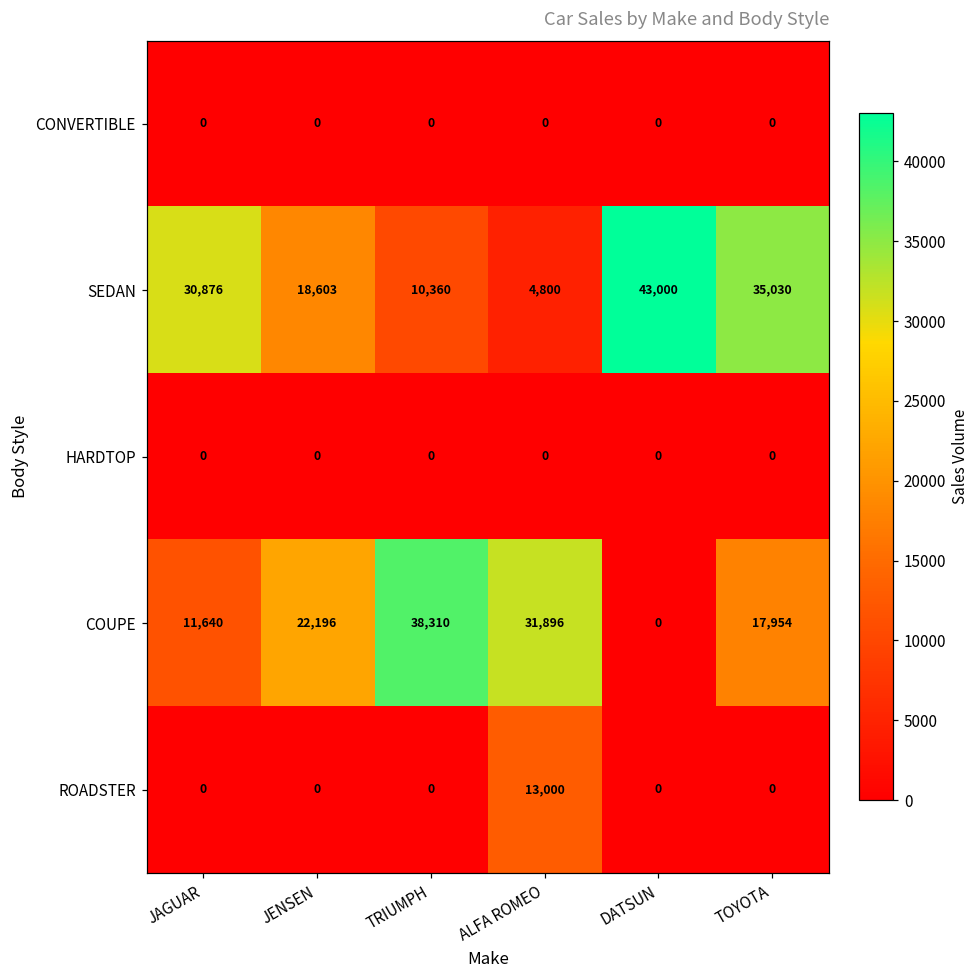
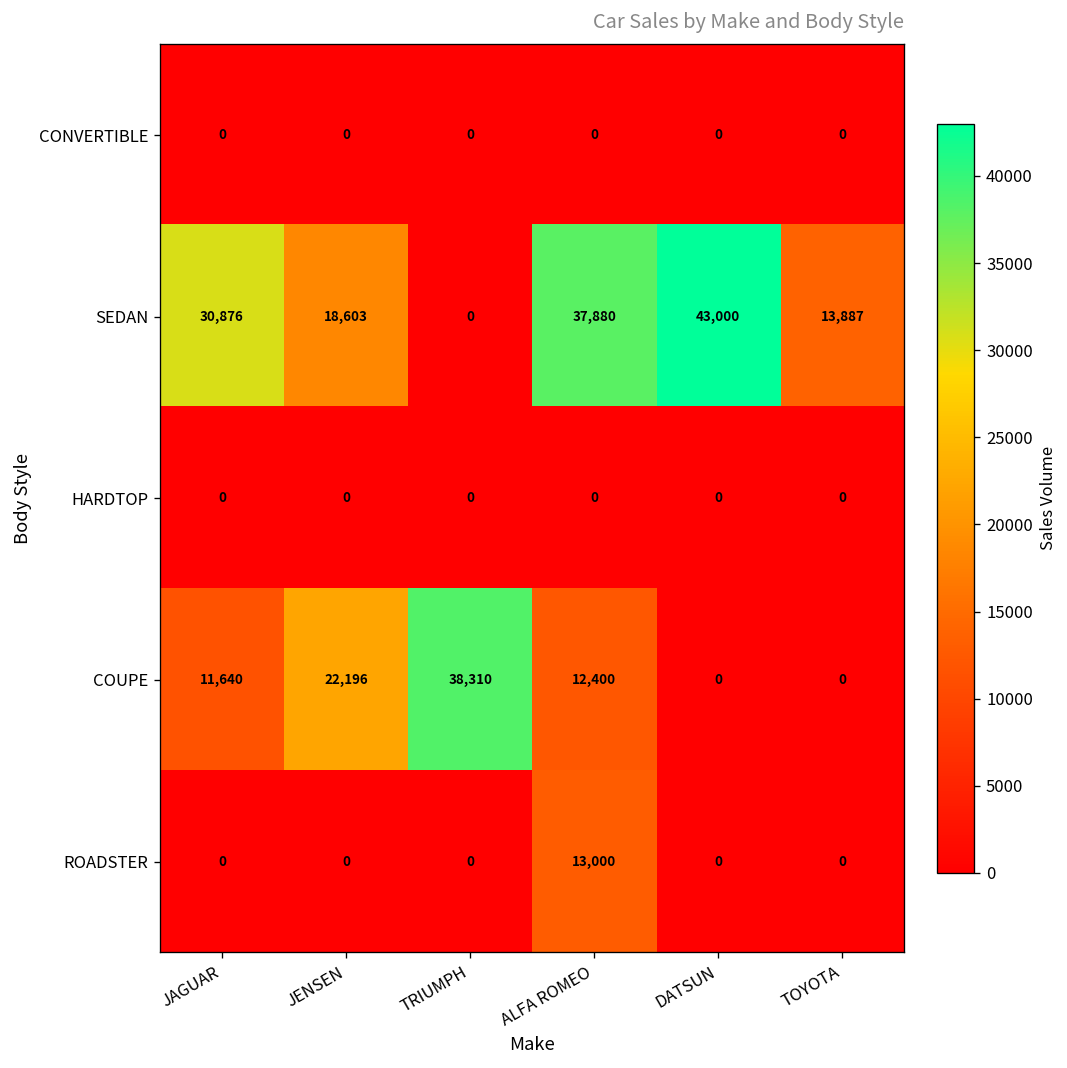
SEDAN, TRIUMPH: 10,360 -> 0
SEDAN, ALFA ROMEO: 4,800 -> 37,880
SEDAN, TOYOTA: 35,030 -> 13,887
COUPE, ALFA ROMEO: 31,896 -> 12,400
COUPE, TOYOTA: 17,954 -> 0
